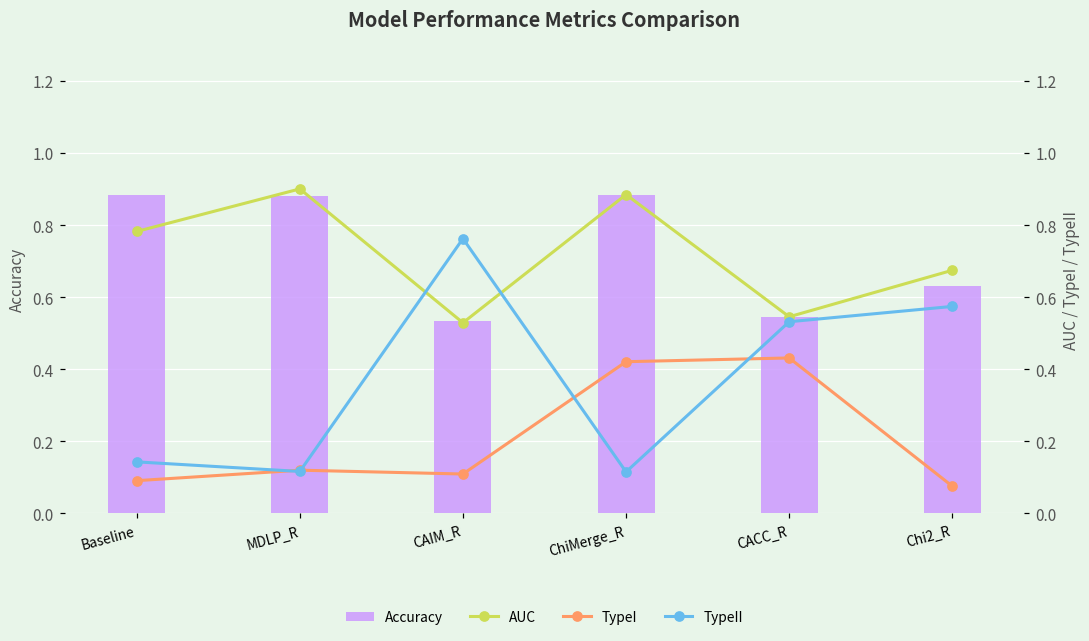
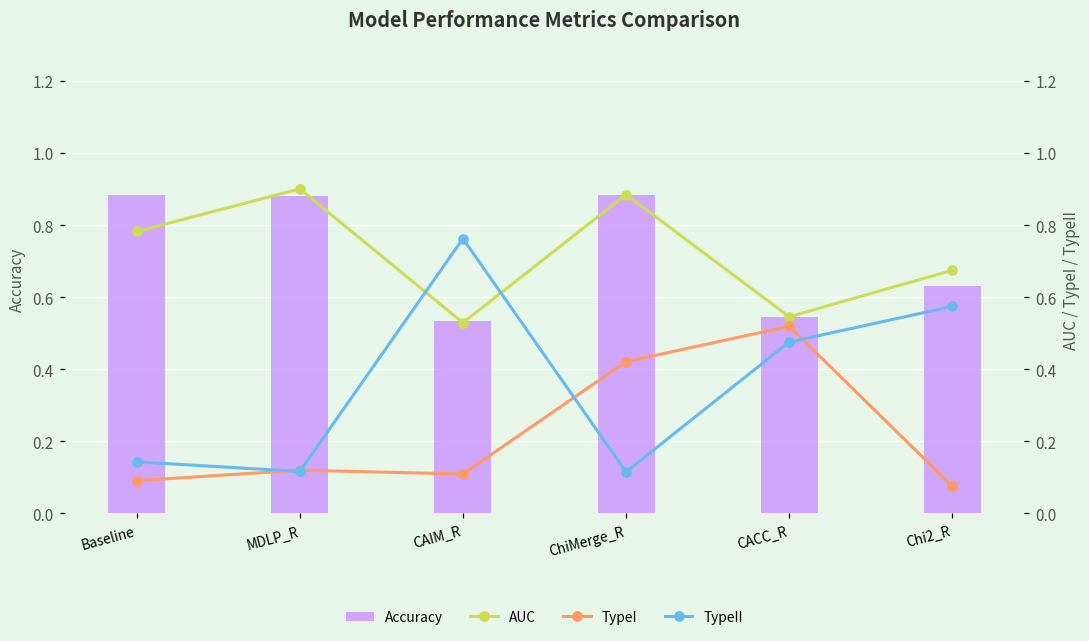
TypeI, CACC_R: 0.43 -> 0.52
TypeII, CACC_R: 0.53 -> 0.48
